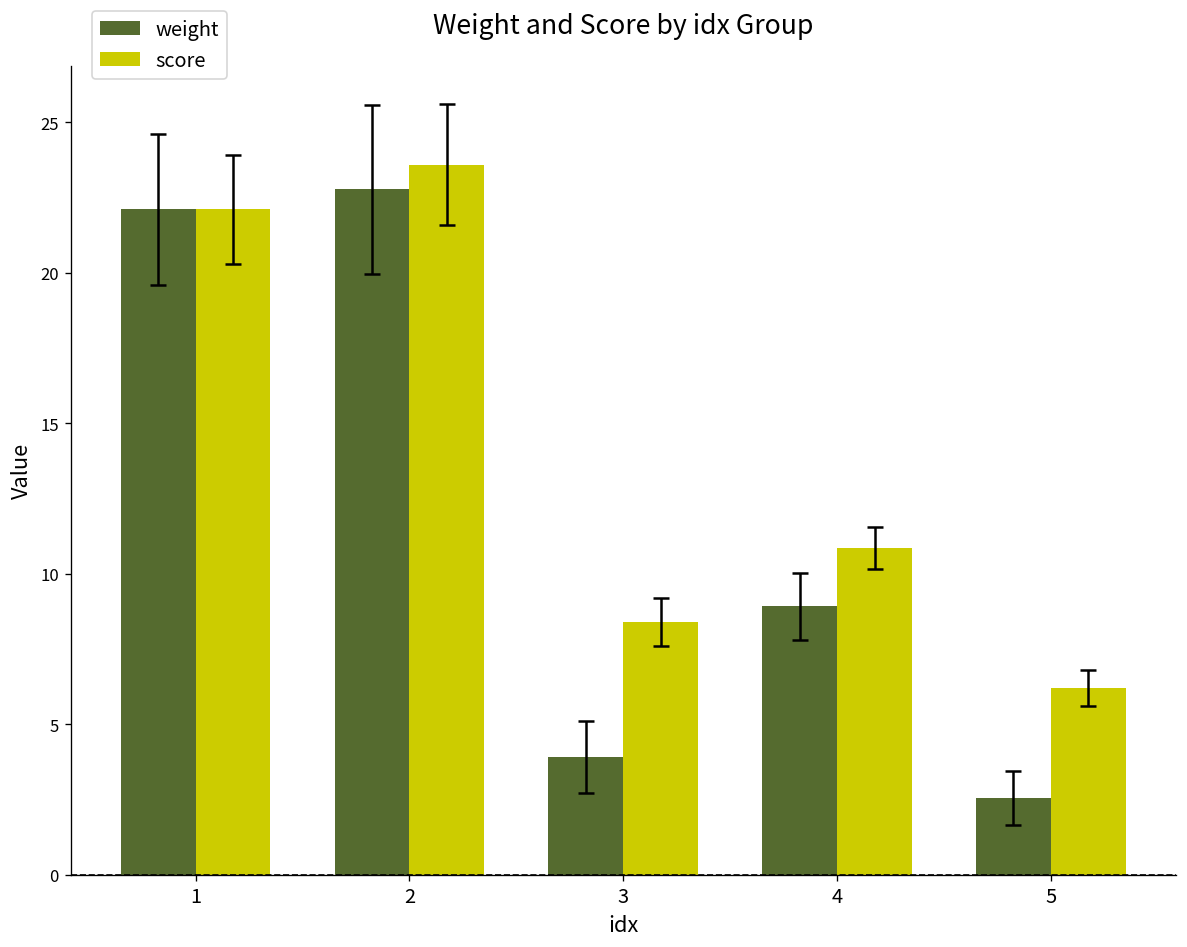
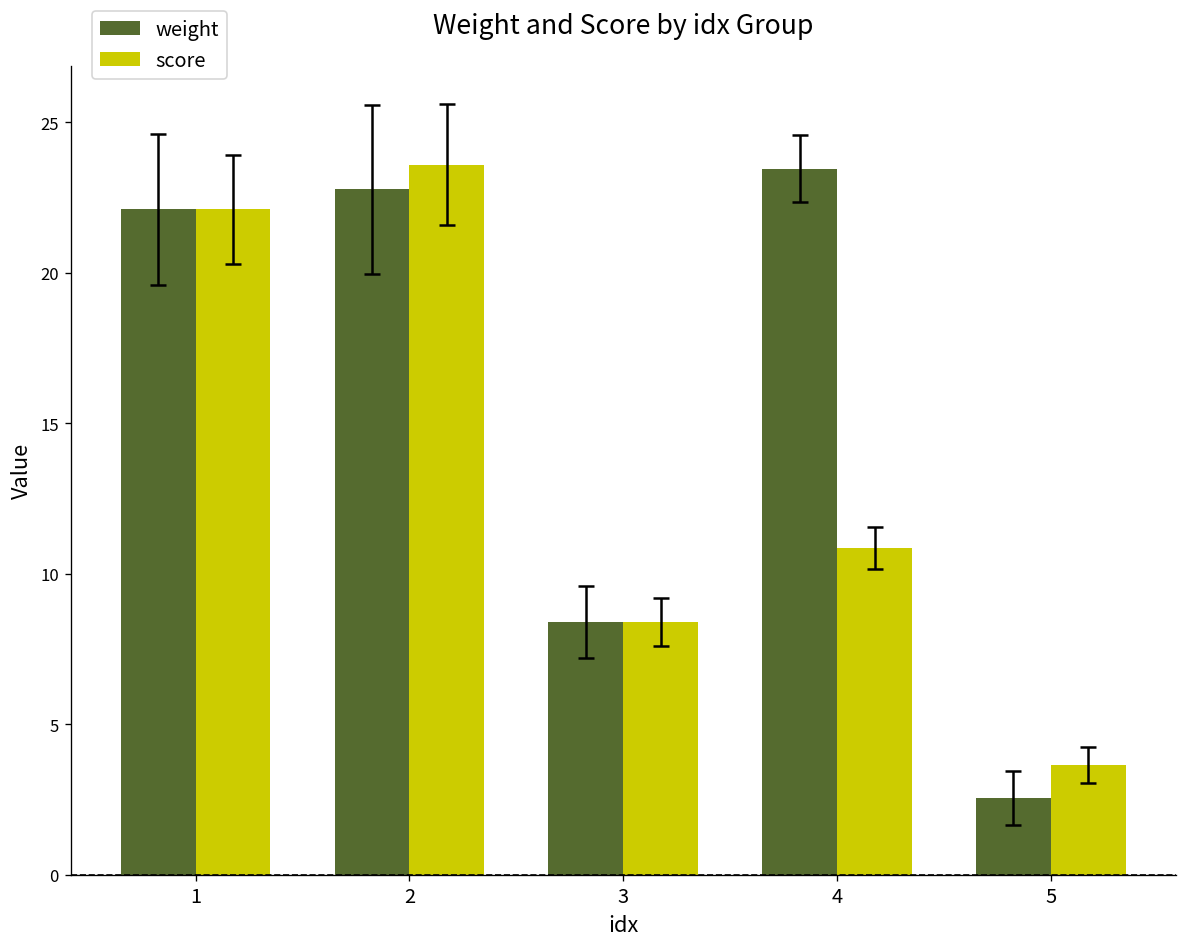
weight, 3: 3.9 -> 8.4
weight, 4: 8.9 -> 23.5
score, 5: 6.2 -> 3.7
